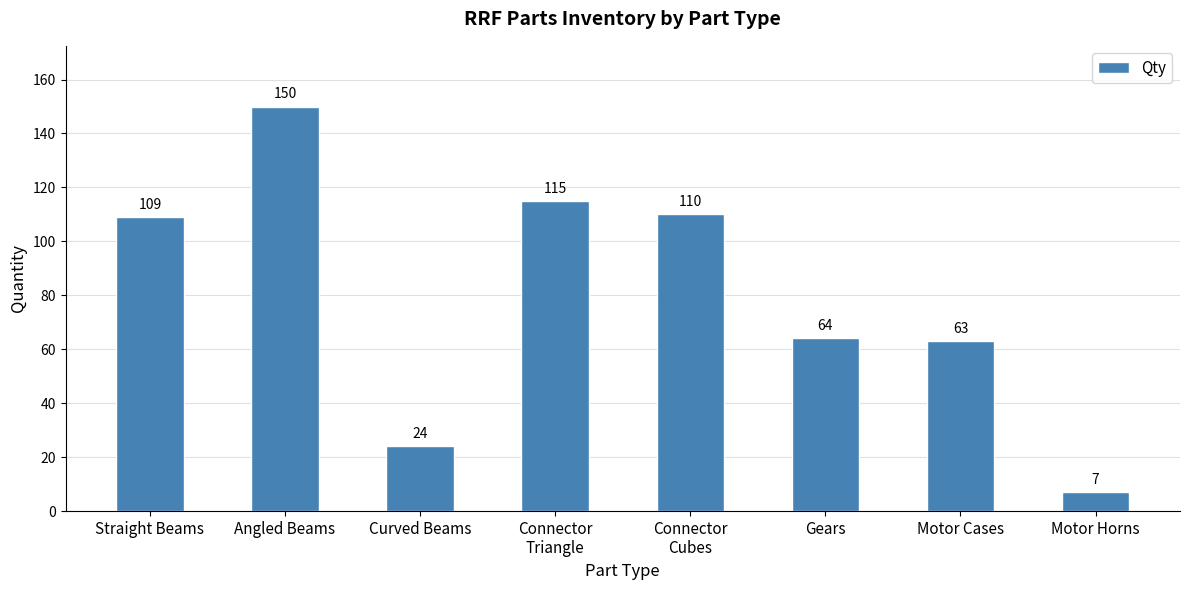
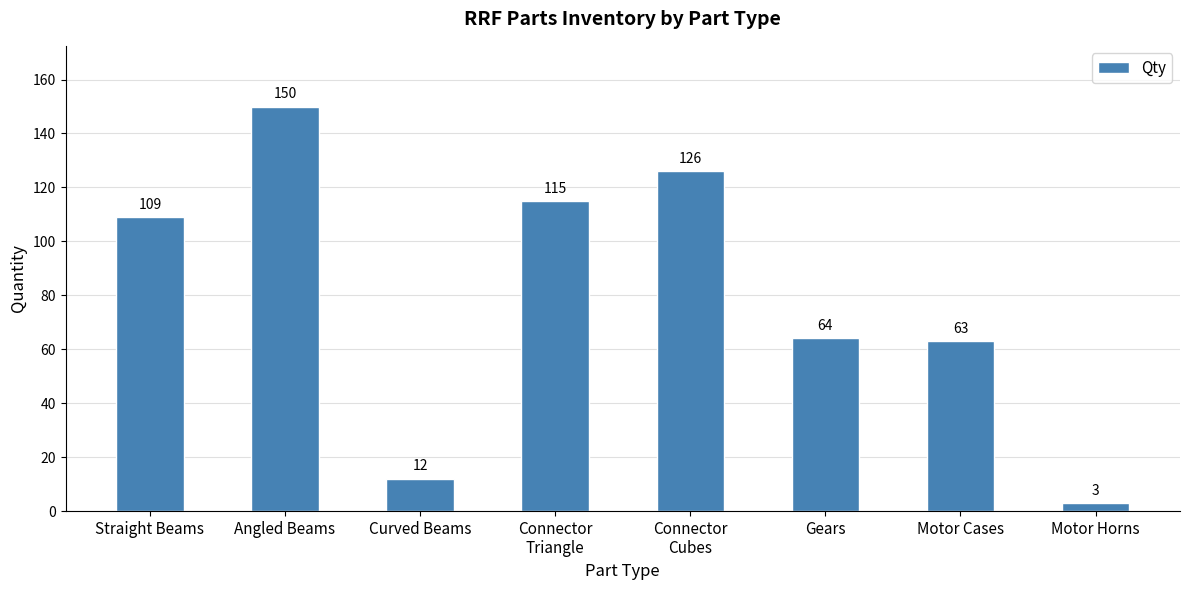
Curved Beams: 24 -> 12
Connector Cubes: 110 -> 126
Motor Horns: 7 -> 3
